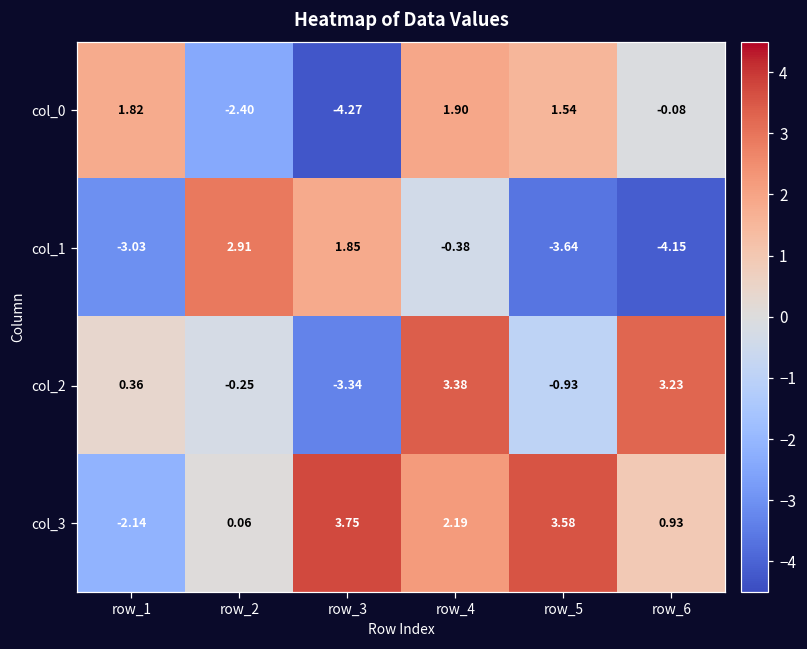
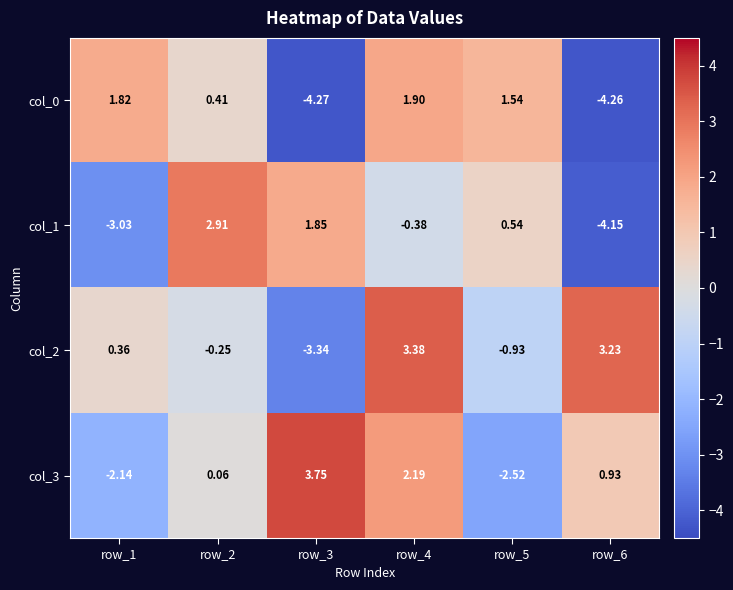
col_0, row_2: -2.40 -> 0.41
col_0, row_6: -0.08 -> -4.26
col_1, row_5: -3.64 -> 0.54
col_3, row_5: 3.58 -> -2.52
